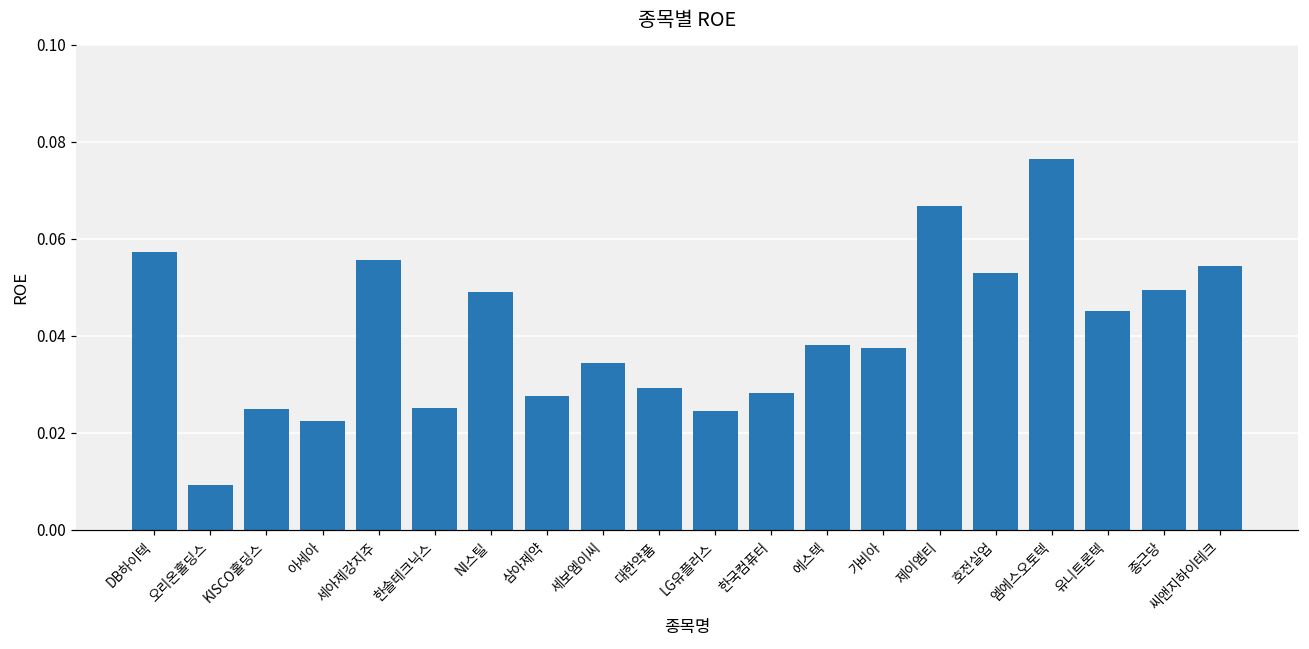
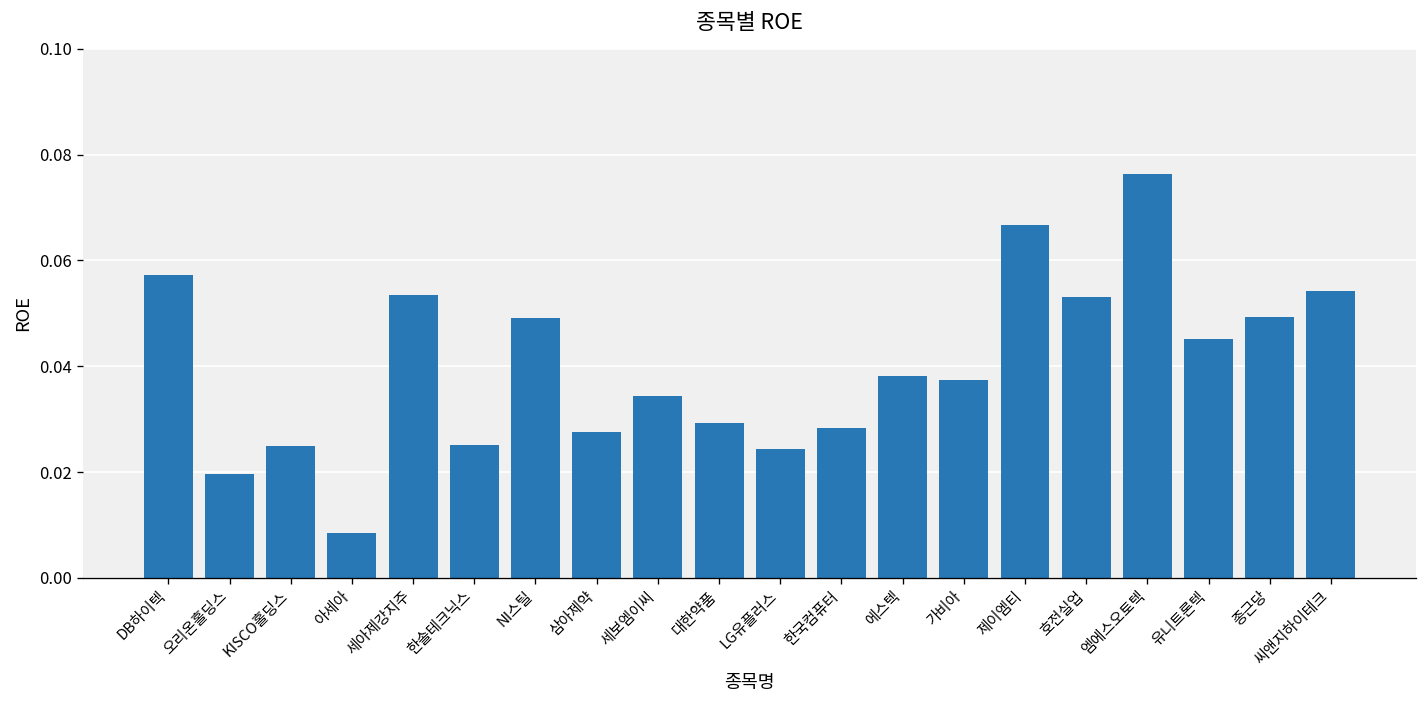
오리온홀딩스: 0.009 -> 0.020
아세아: 0.022 -> 0.008
세아제강지주: 0.056 -> 0.054
